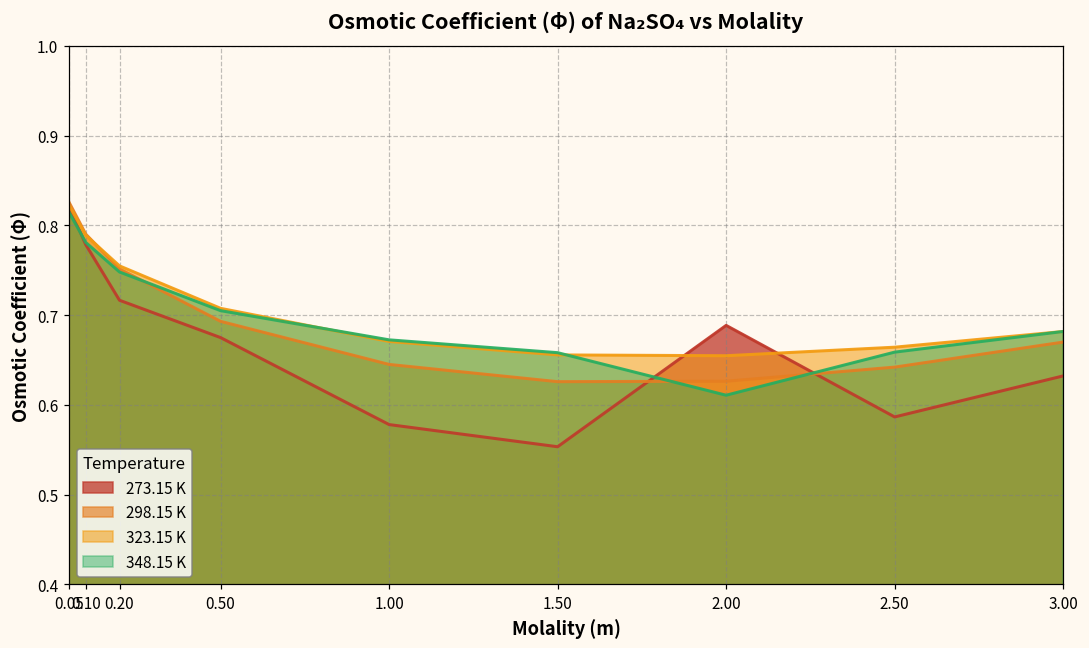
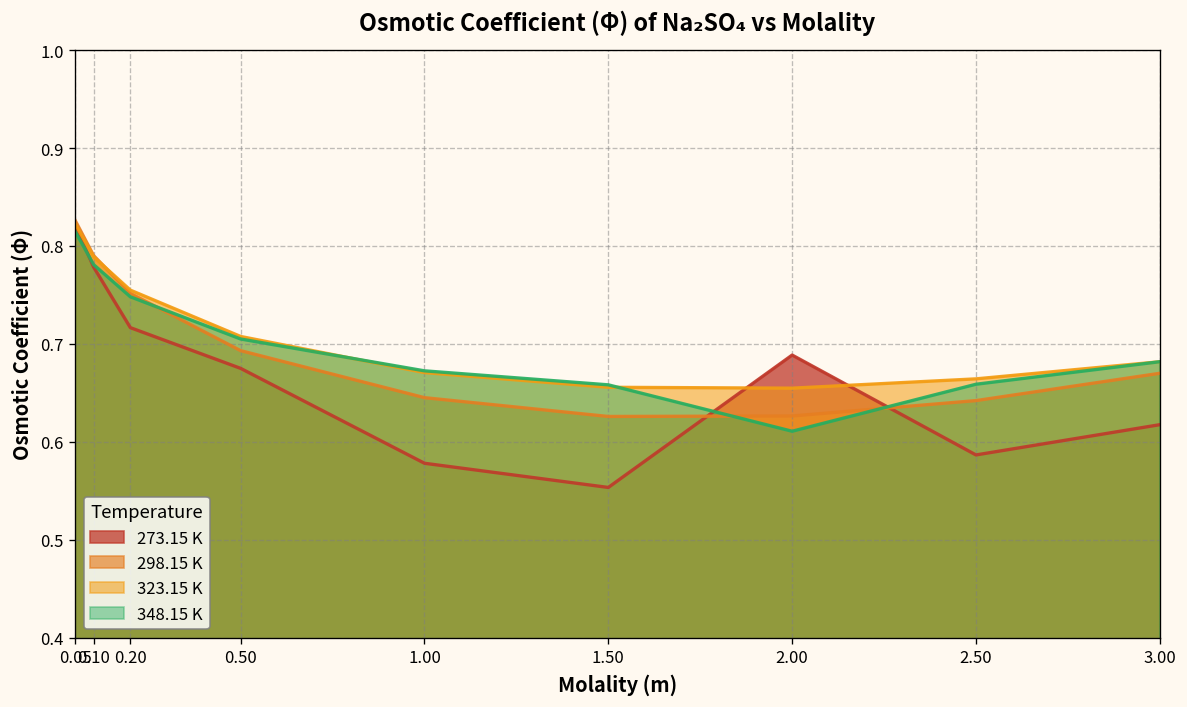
273.15 K, 3.00: 0.63 -> 0.62
